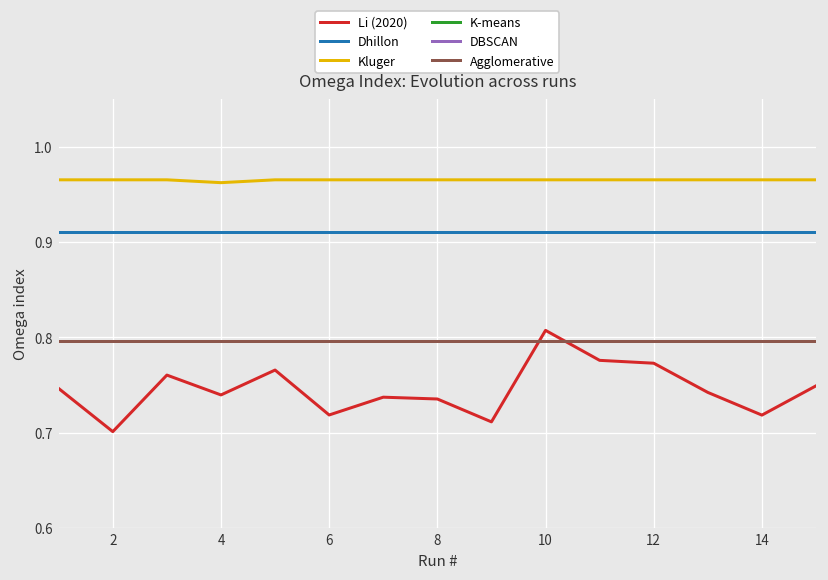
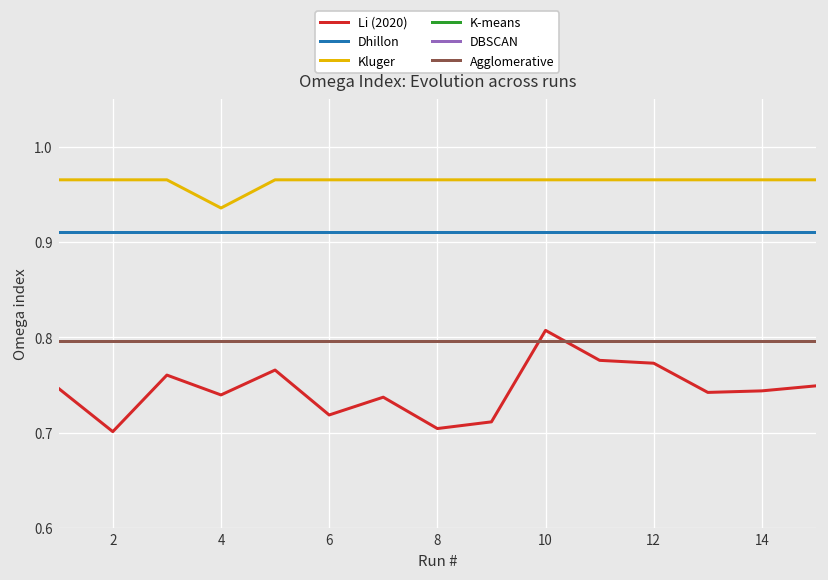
Kluger, 4: 0.96 -> 0.94
Li (2020), 8: 0.74 -> 0.70
Li (2020), 14: 0.72 -> 0.74
